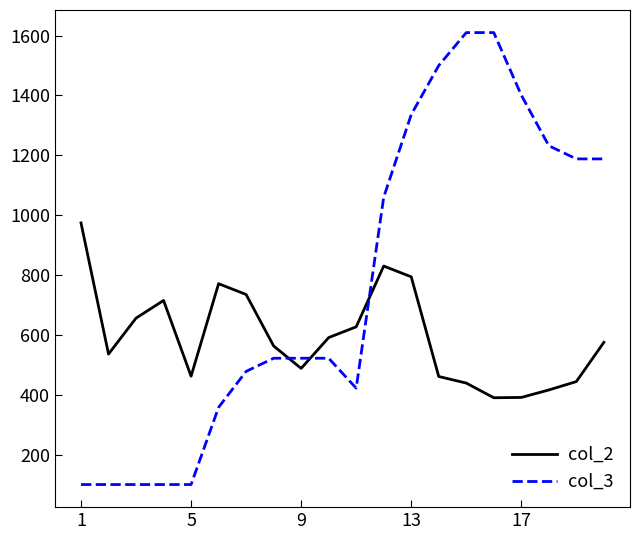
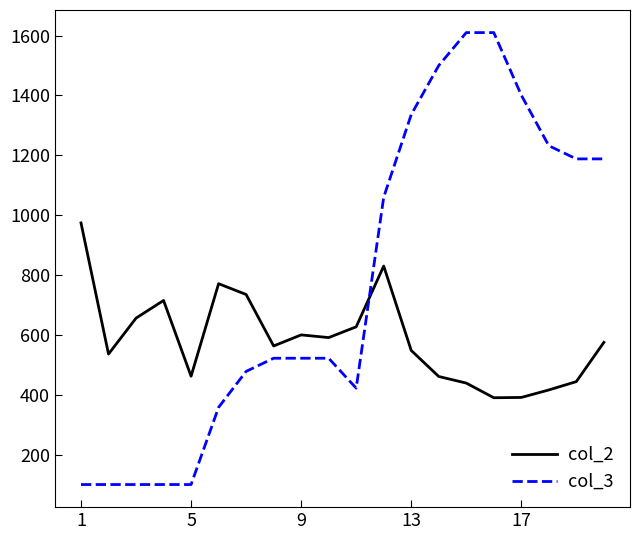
col_2, 9: 490 -> 600
col_2, 13: 790 -> 550
